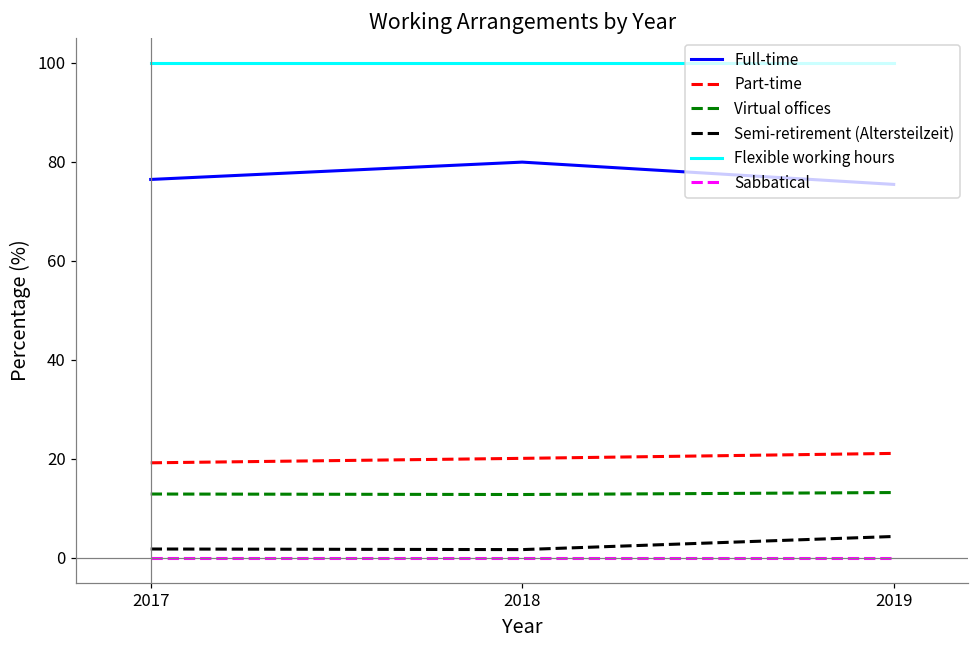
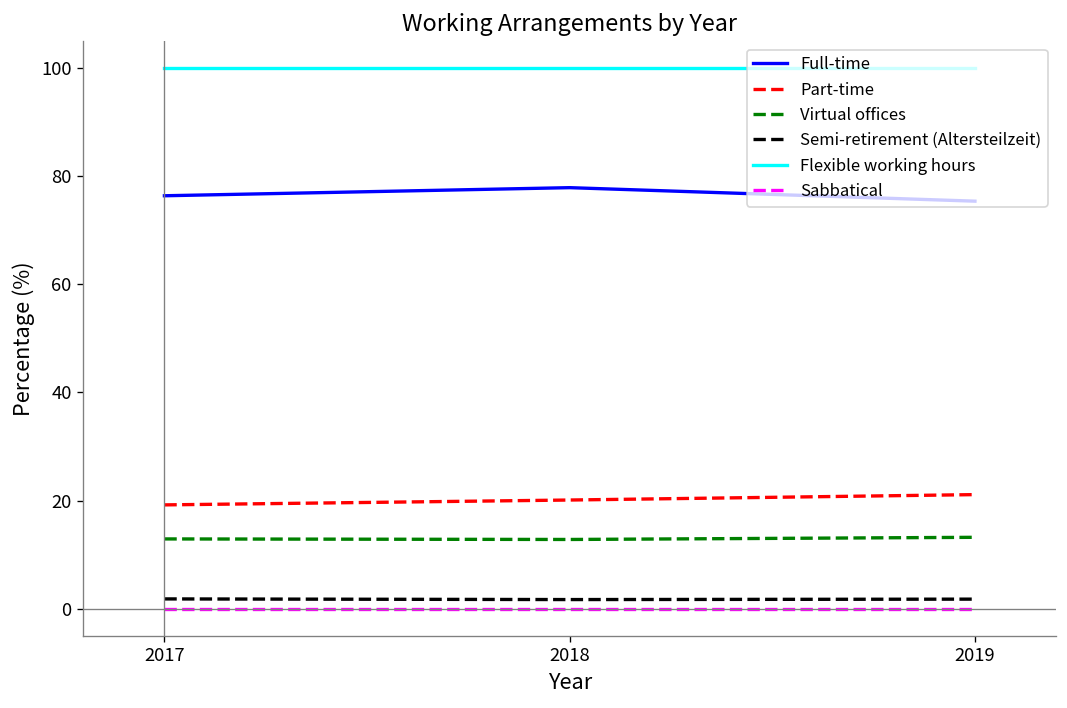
Full-time, 2018: 80 -> 78
Semi-retirement (Altersteilzeit), 2019: 4 -> 2
